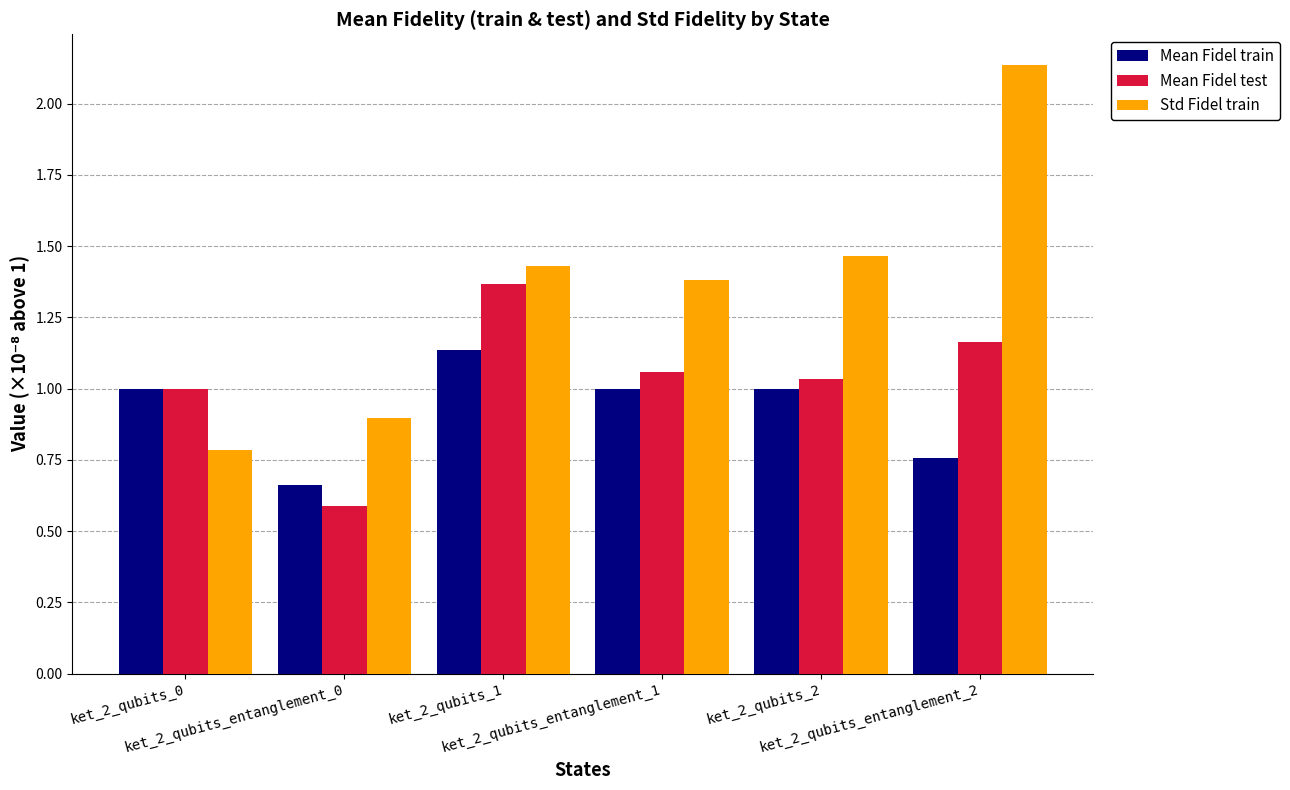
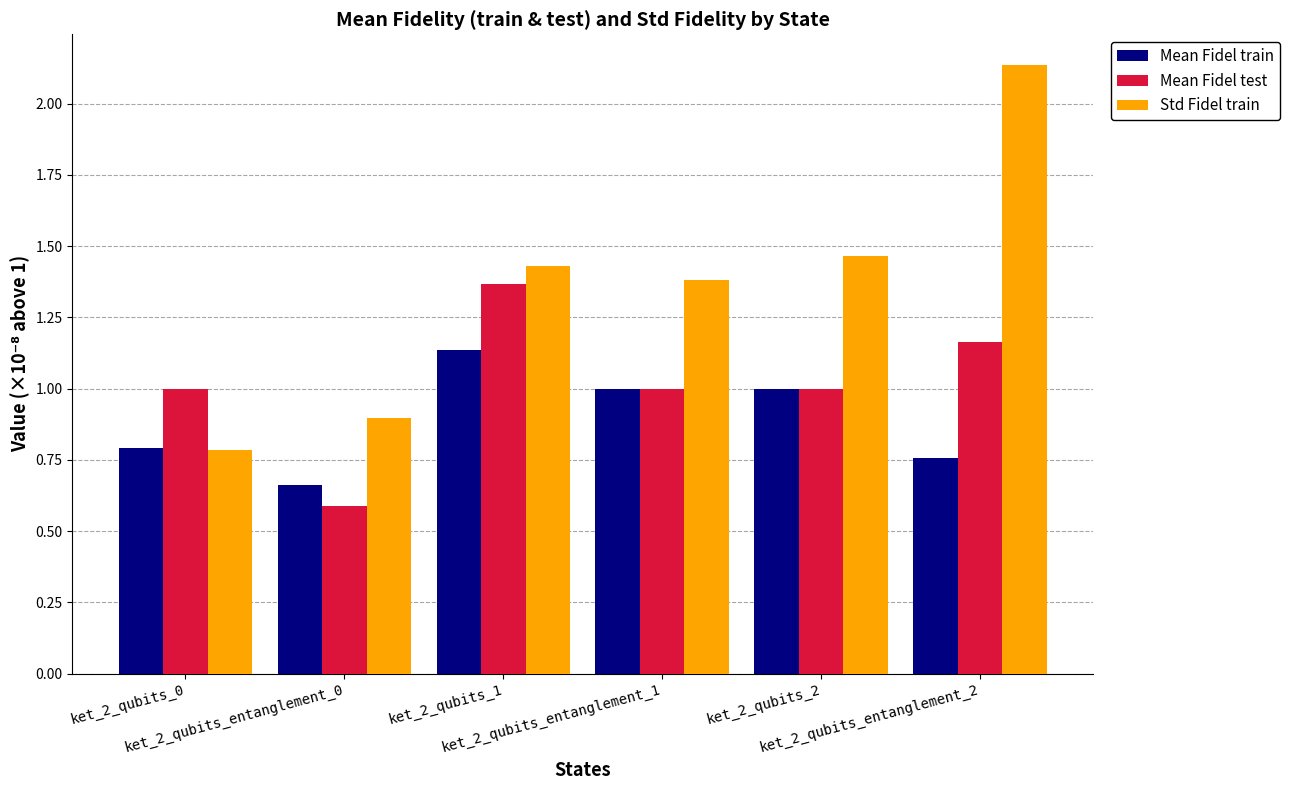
Mean Fidel train, ket_2_qubits_0: 1.00 -> 0.79
Mean Fidel test, ket_2_qubits_entanglement_1: 1.06 -> 1.00
Mean Fidel test, ket_2_qubits_2: 1.03 -> 1.00
